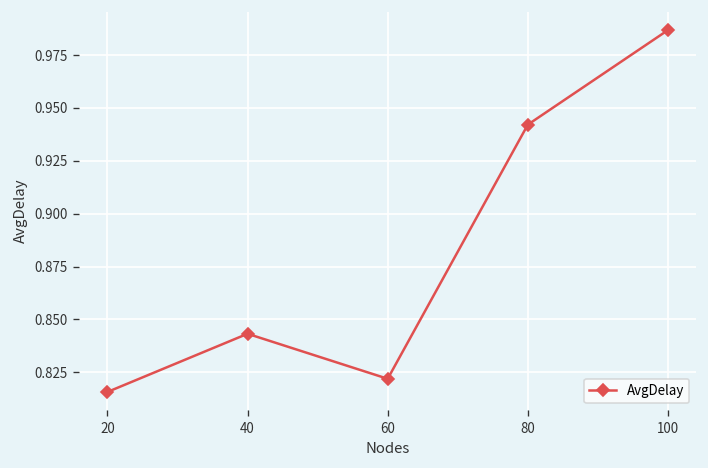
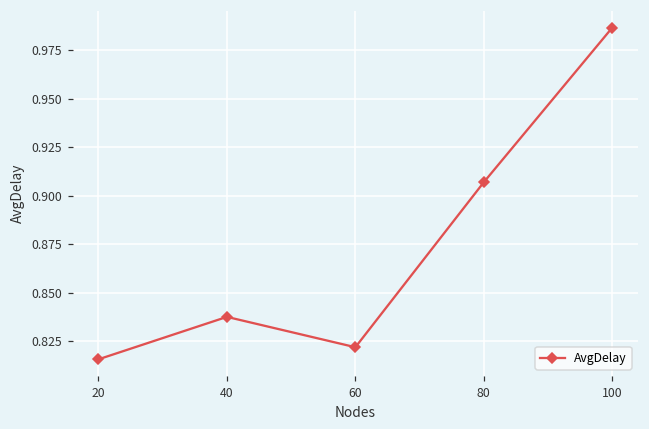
40: 0.843 -> 0.838
80: 0.942 -> 0.907
